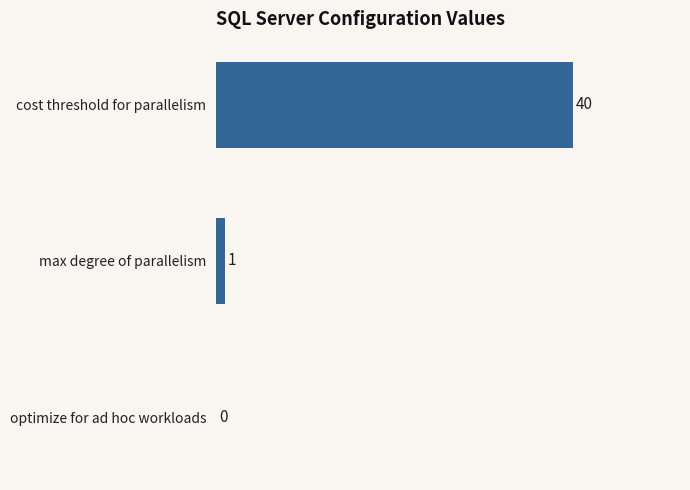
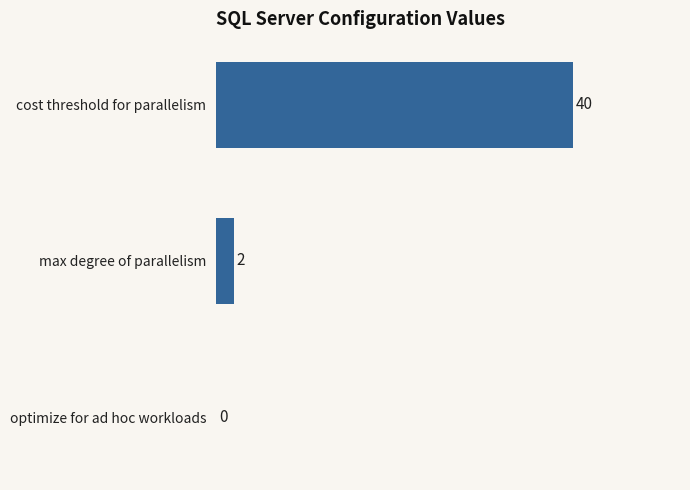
max degree of parallelism: 1 -> 2
